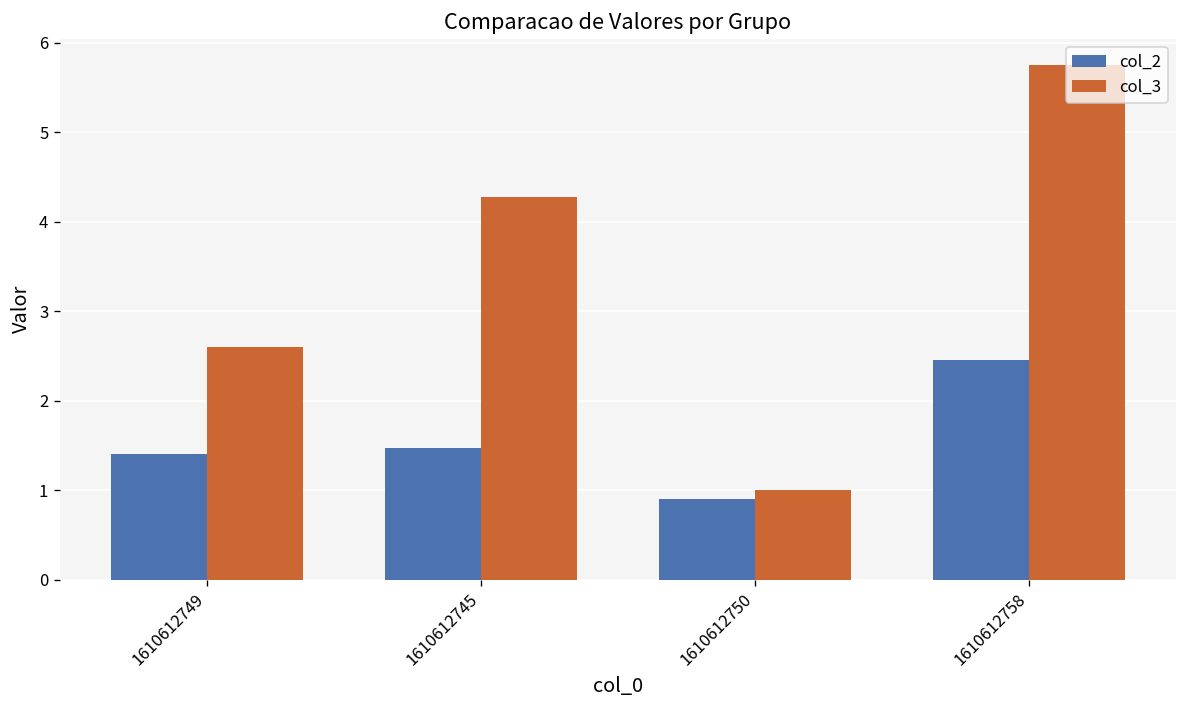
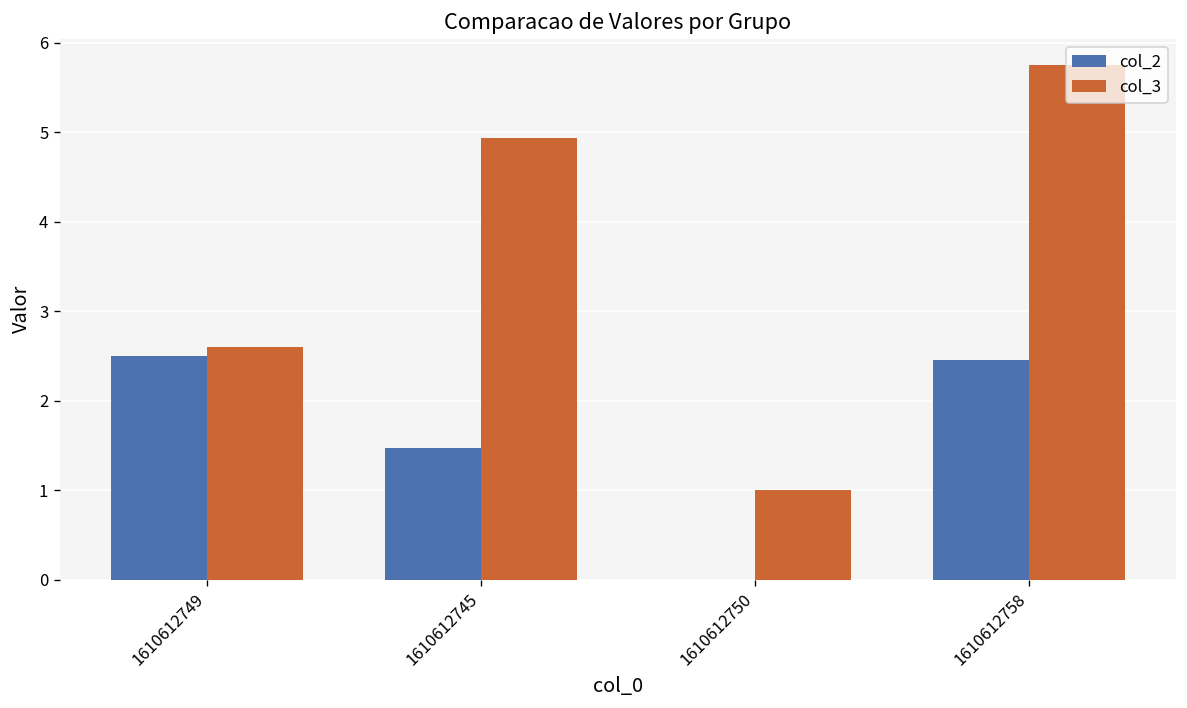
col_2, 1610612749: 1.4 -> 2.5
col_3, 1610612745: 4.3 -> 4.9
col_2, 1610612750: 0.9 -> 0.0
